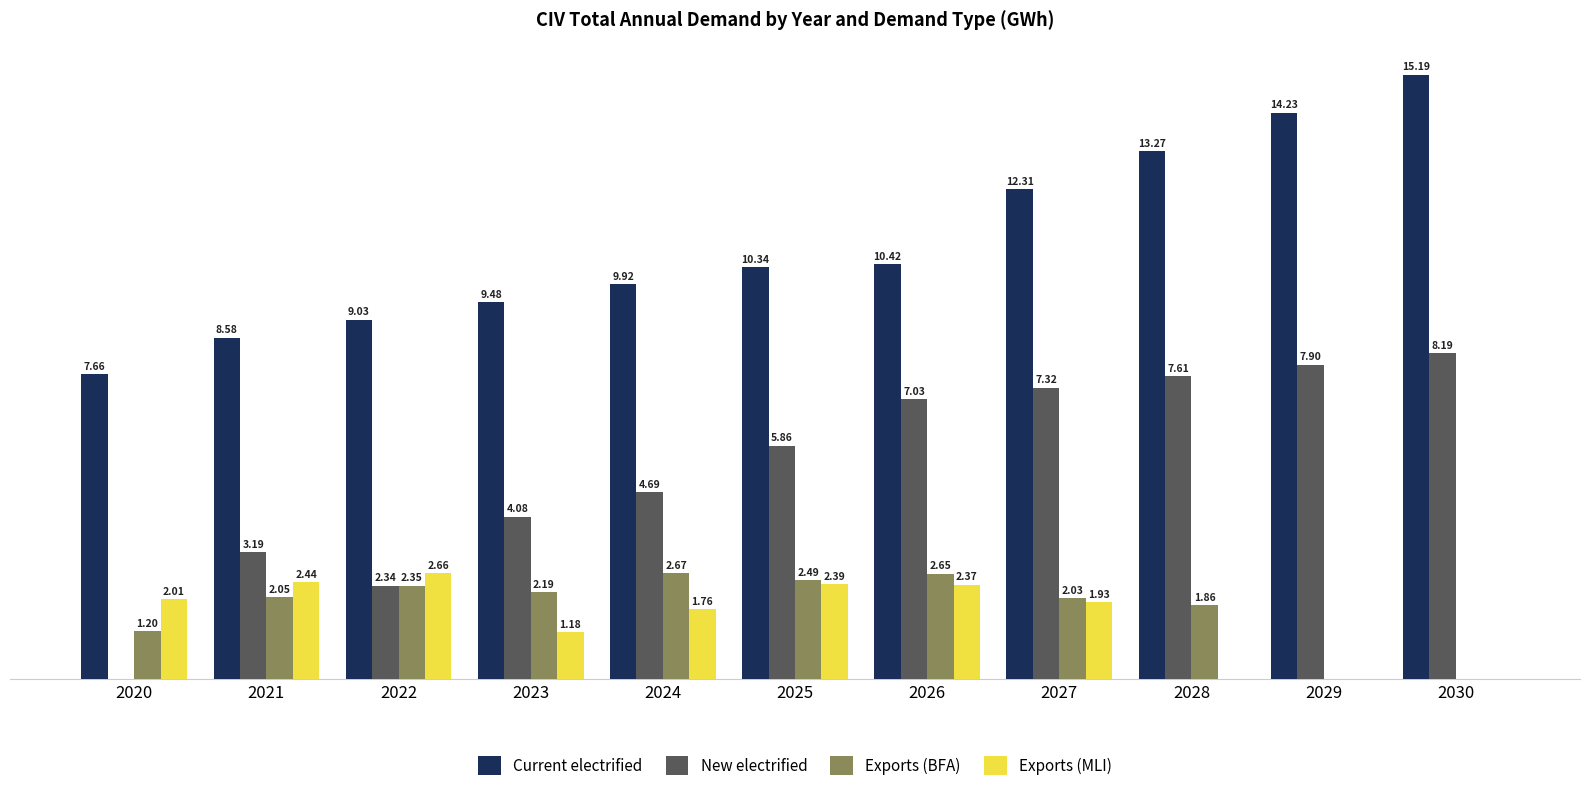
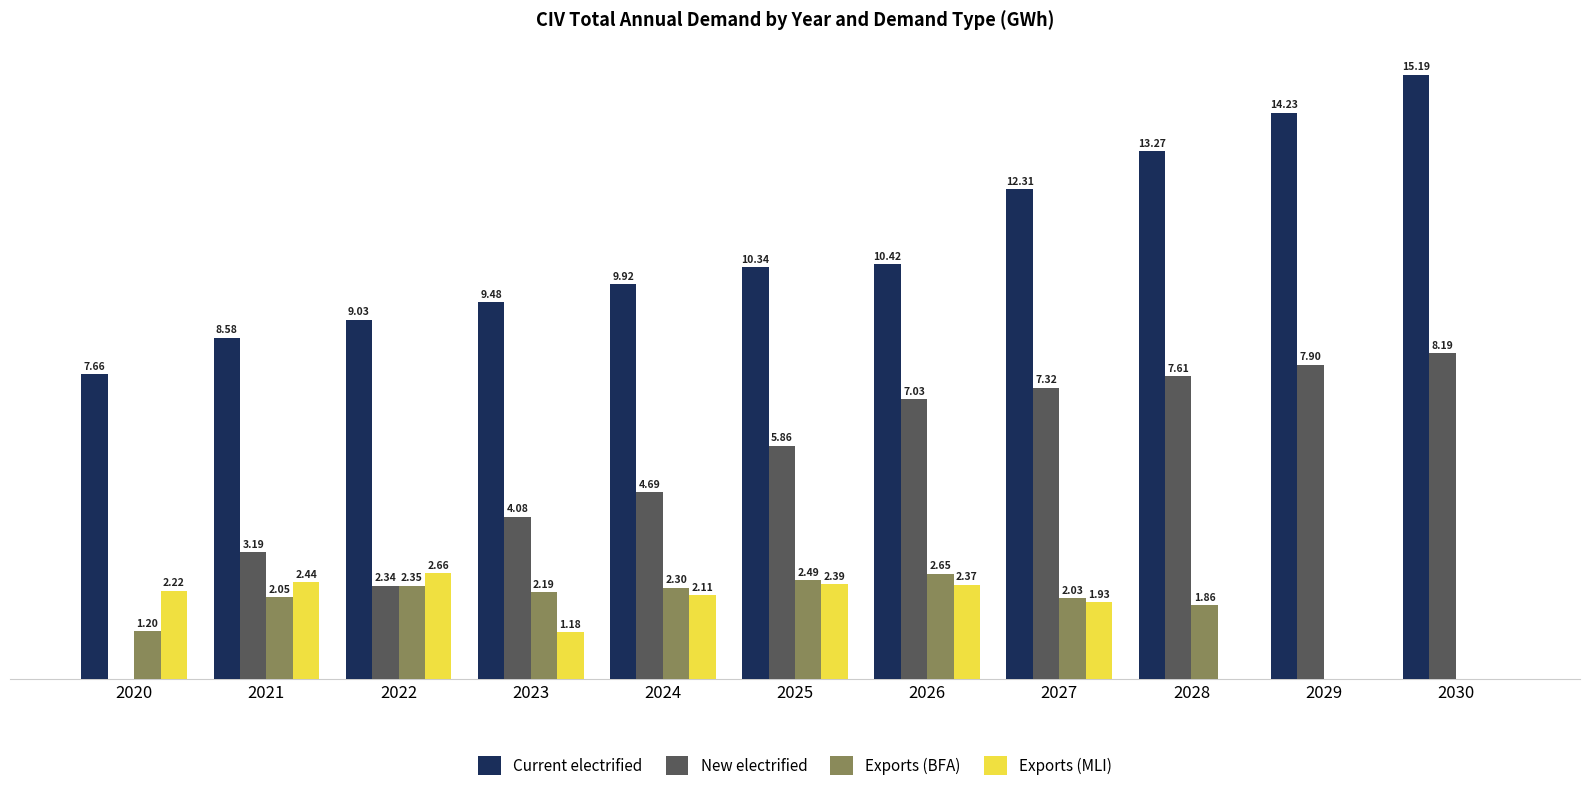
Exports (MLI), 2020: 2.01 -> 2.22
Exports (BFA), 2024: 2.67 -> 2.30
Exports (MLI), 2024: 1.76 -> 2.11
